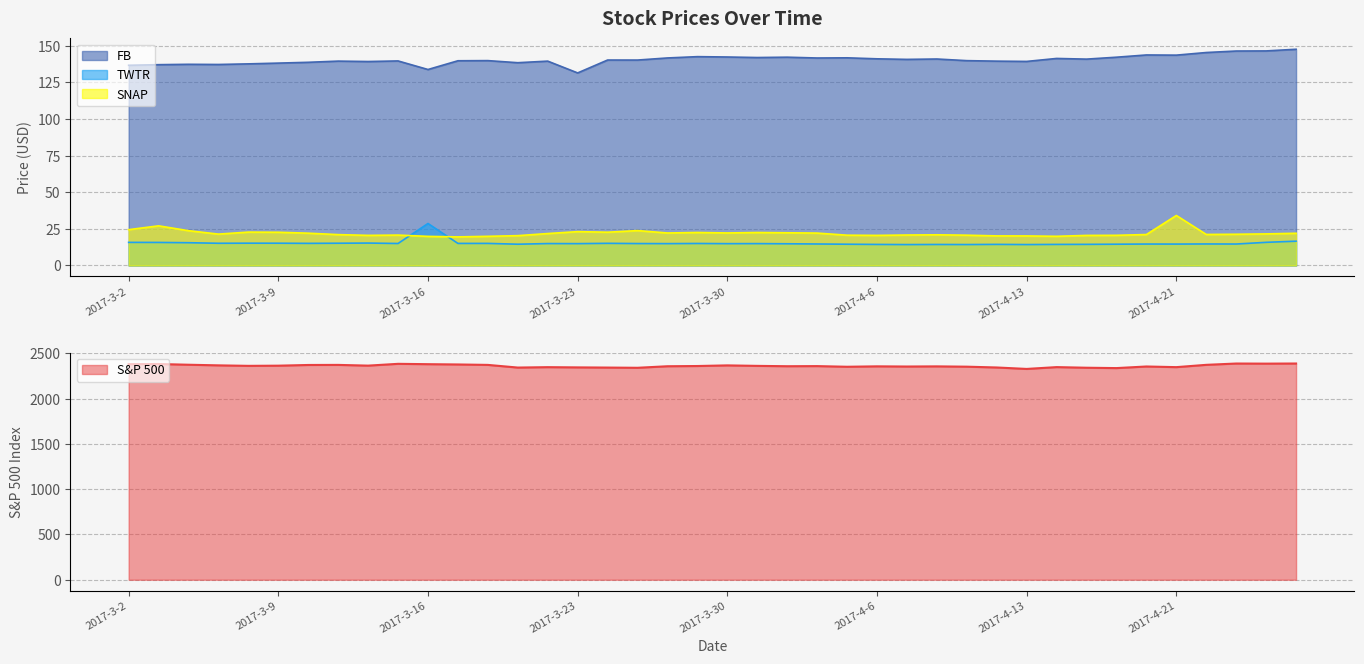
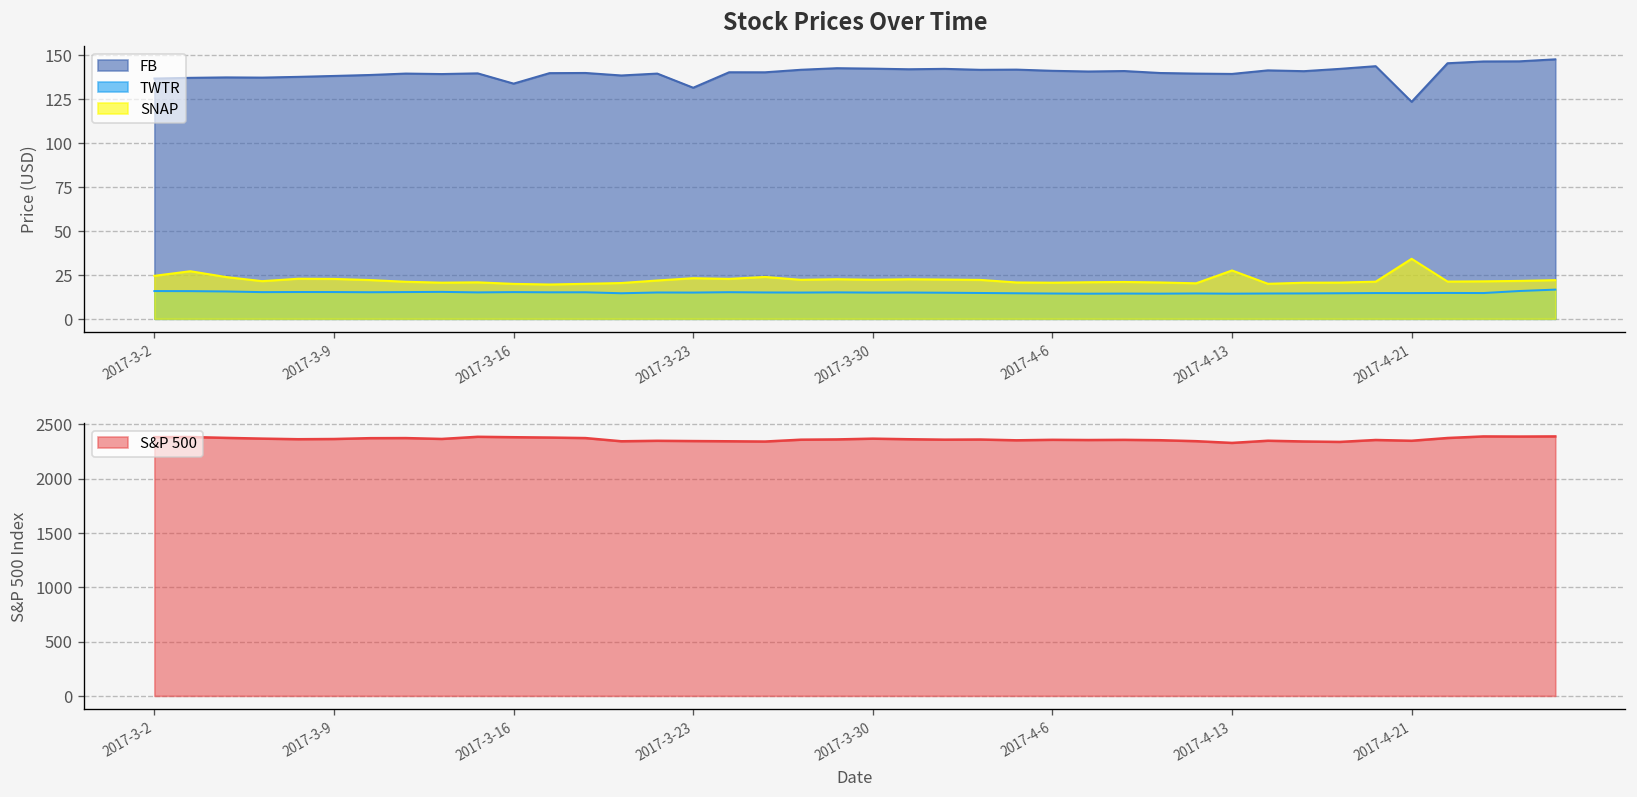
Stock Prices Over Time, TWTR, 2017-3-16: 29 -> 15
Stock Prices Over Time, SNAP, 2017-4-13: 20 -> 28
Stock Prices Over Time, FB, 2017-4-21: 144 -> 124
